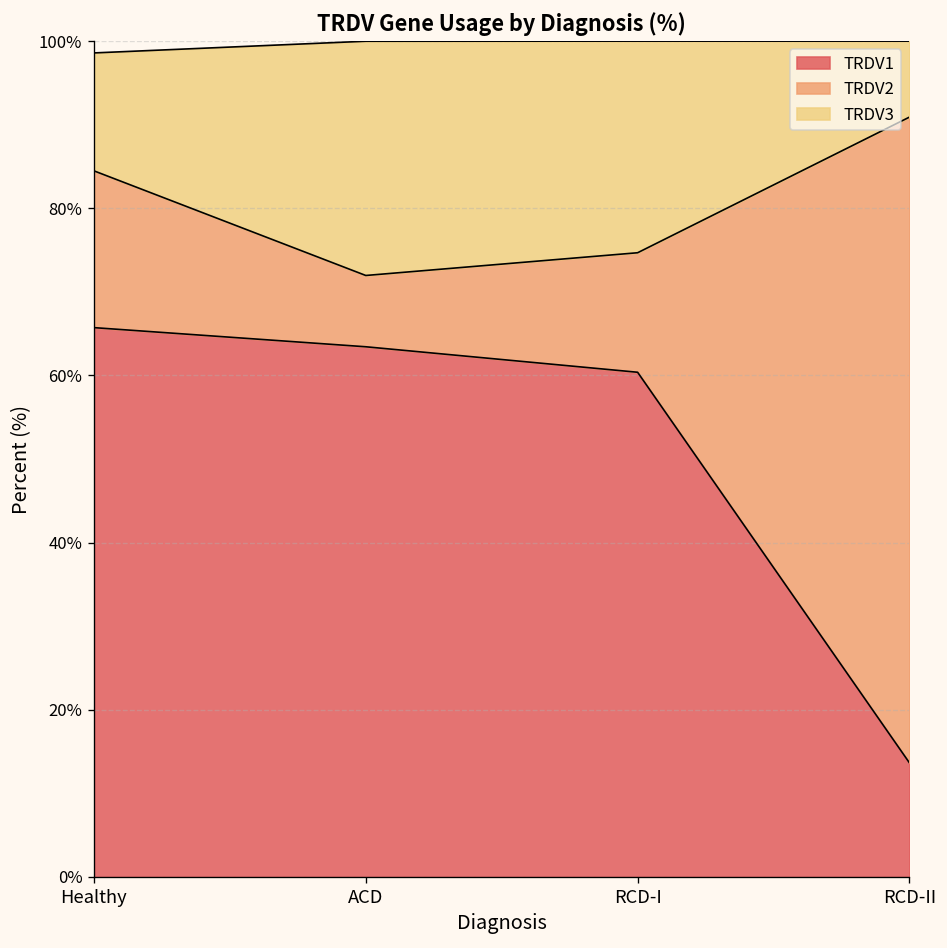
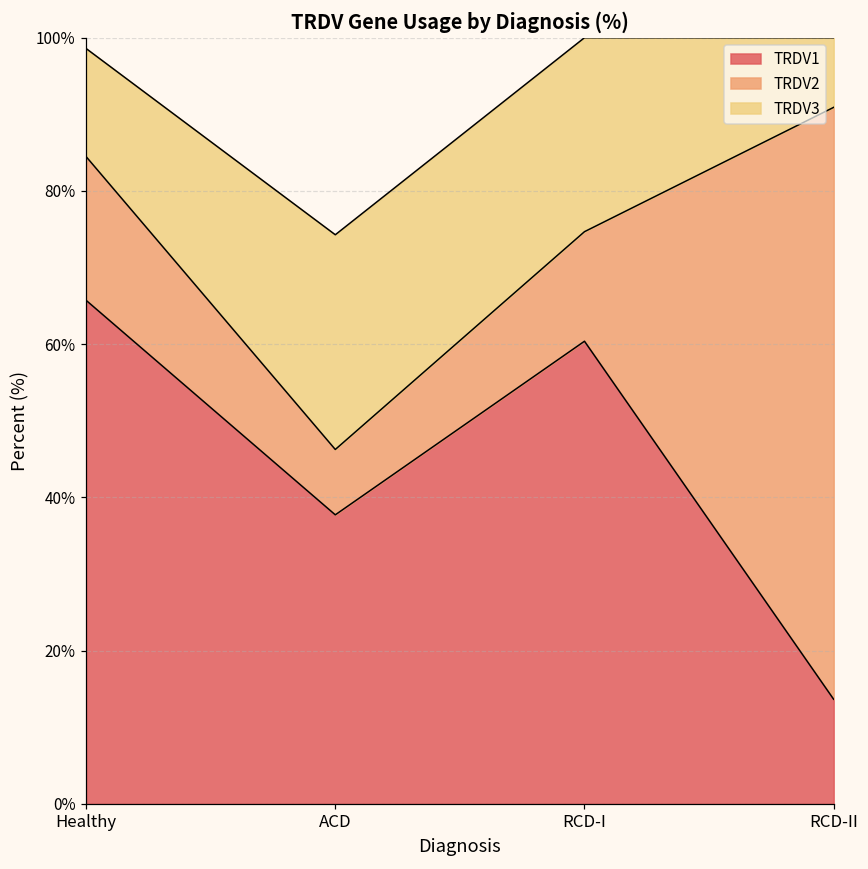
TRDV1, ACD: 63% -> 38%
